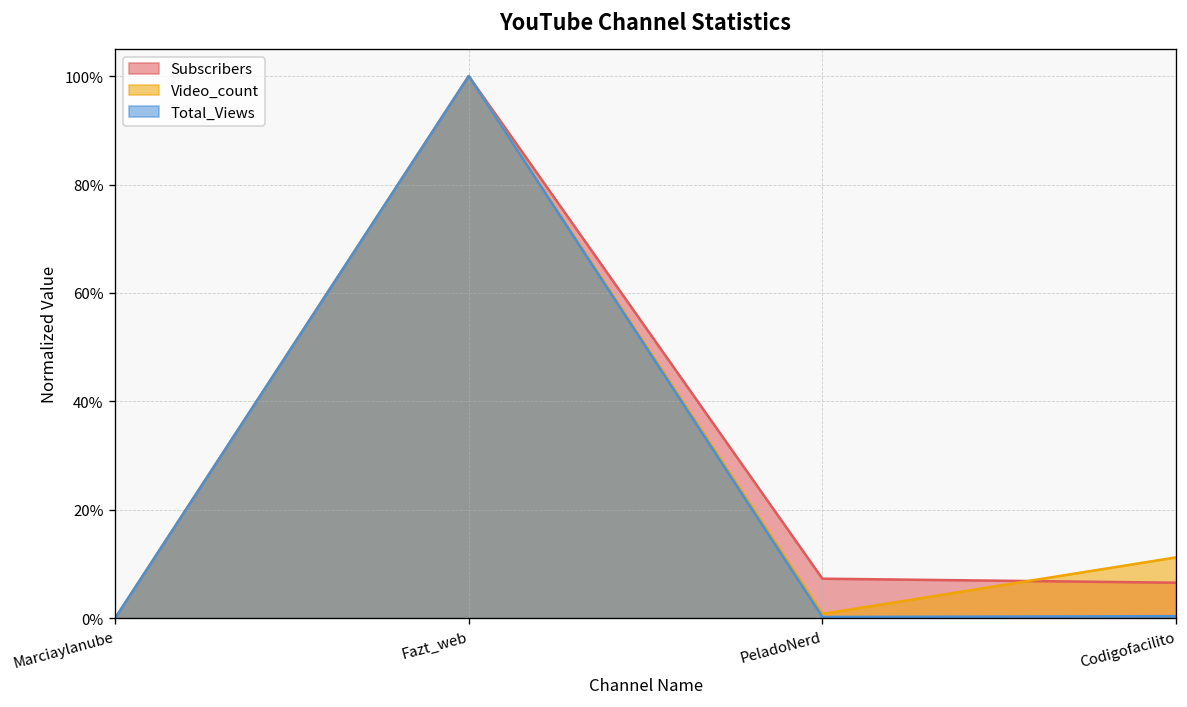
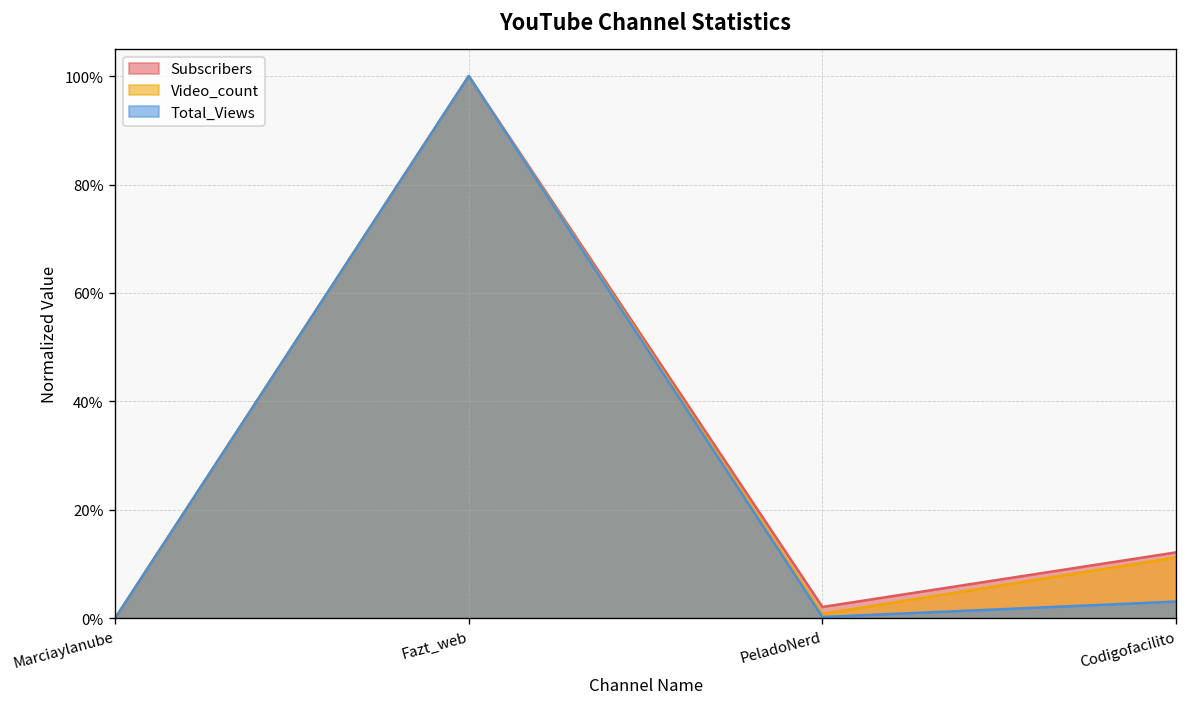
Subscribers, PeladoNerd: 7% -> 2%
Subscribers, Codigofacilito: 7% -> 12%
Total_Views, Codigofacilito: 0% -> 3%
